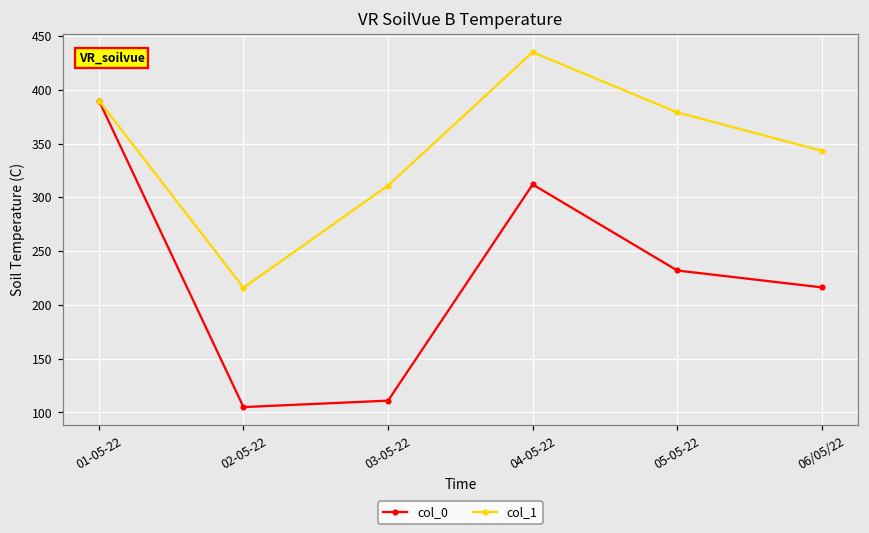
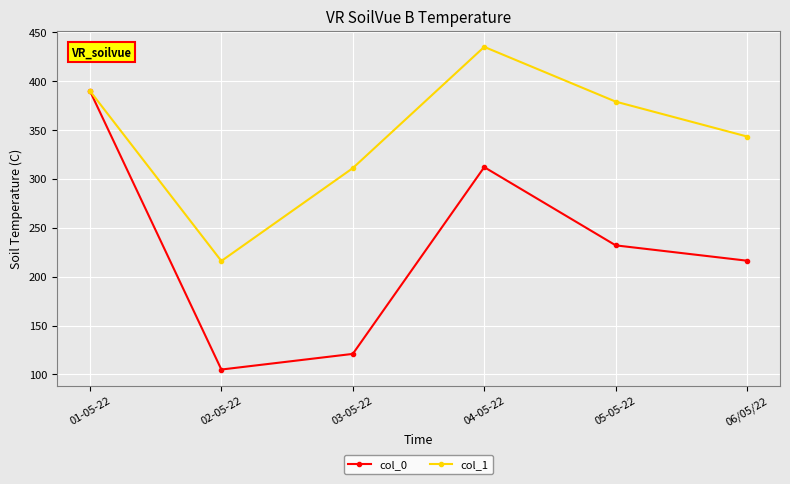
col_0, 03-05-22: 110 -> 120
